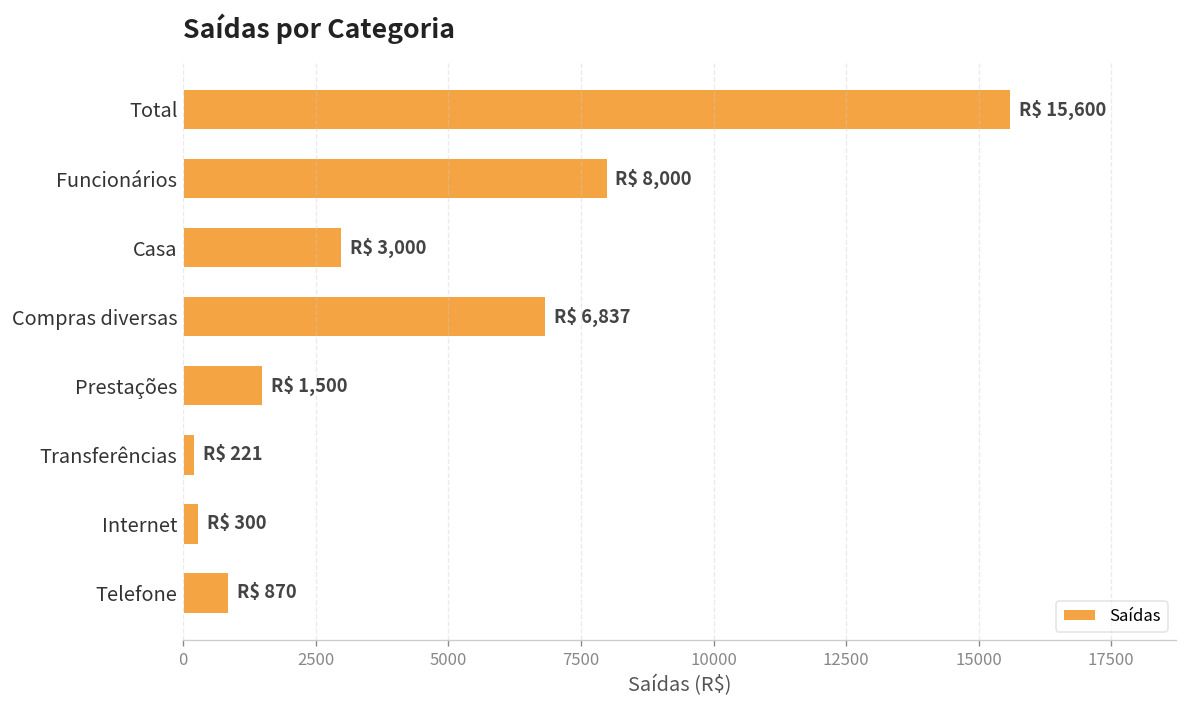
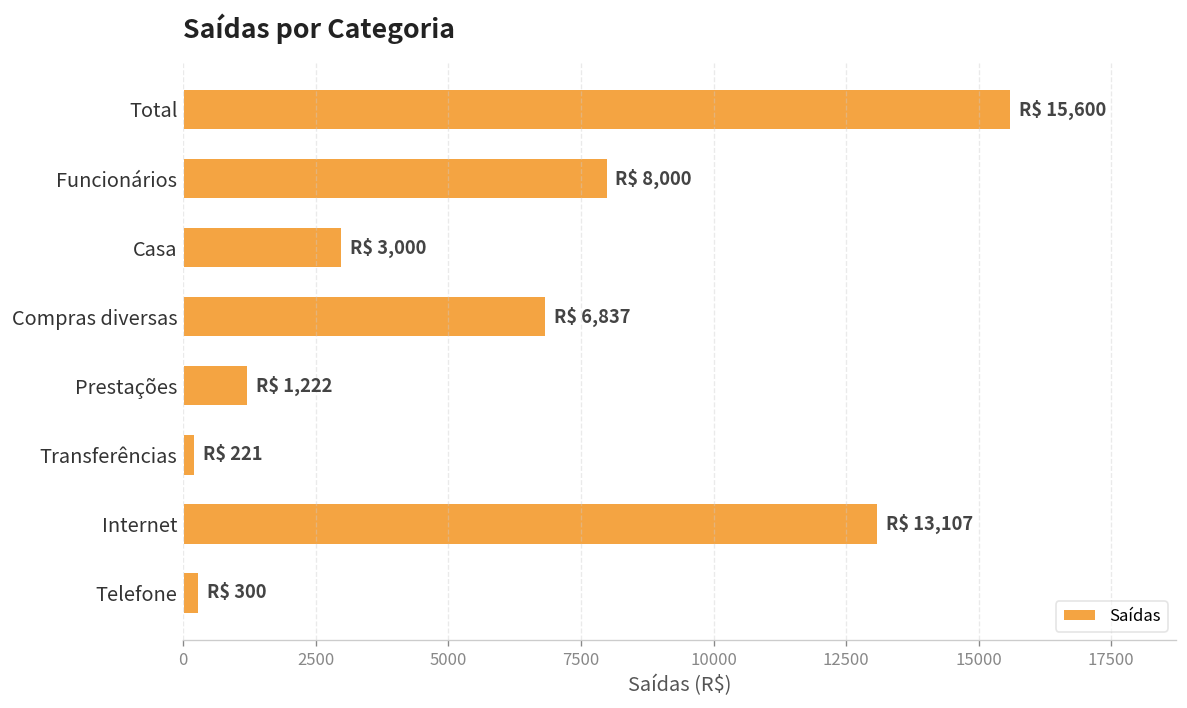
Prestações: 1,500 -> 1,222
Internet: 300 -> 13,107
Telefone: 870 -> 300
